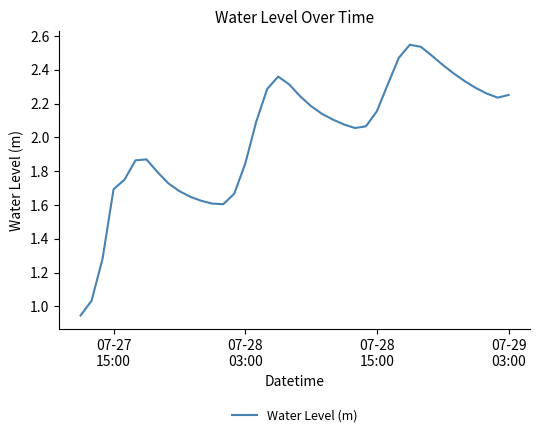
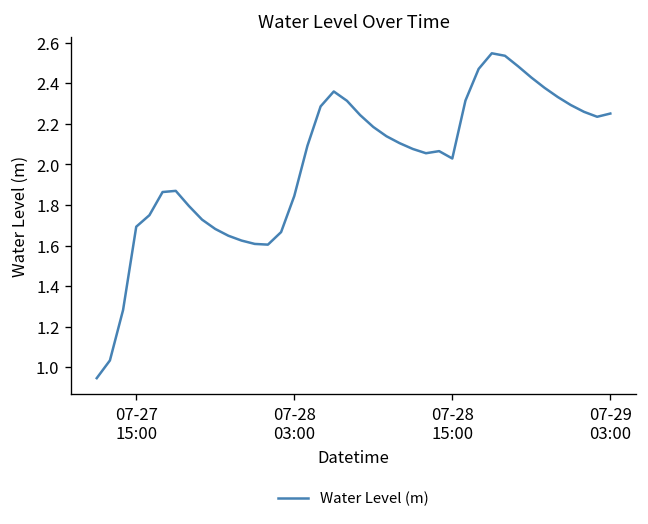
07-28 15:00: 2.15 -> 2.03
